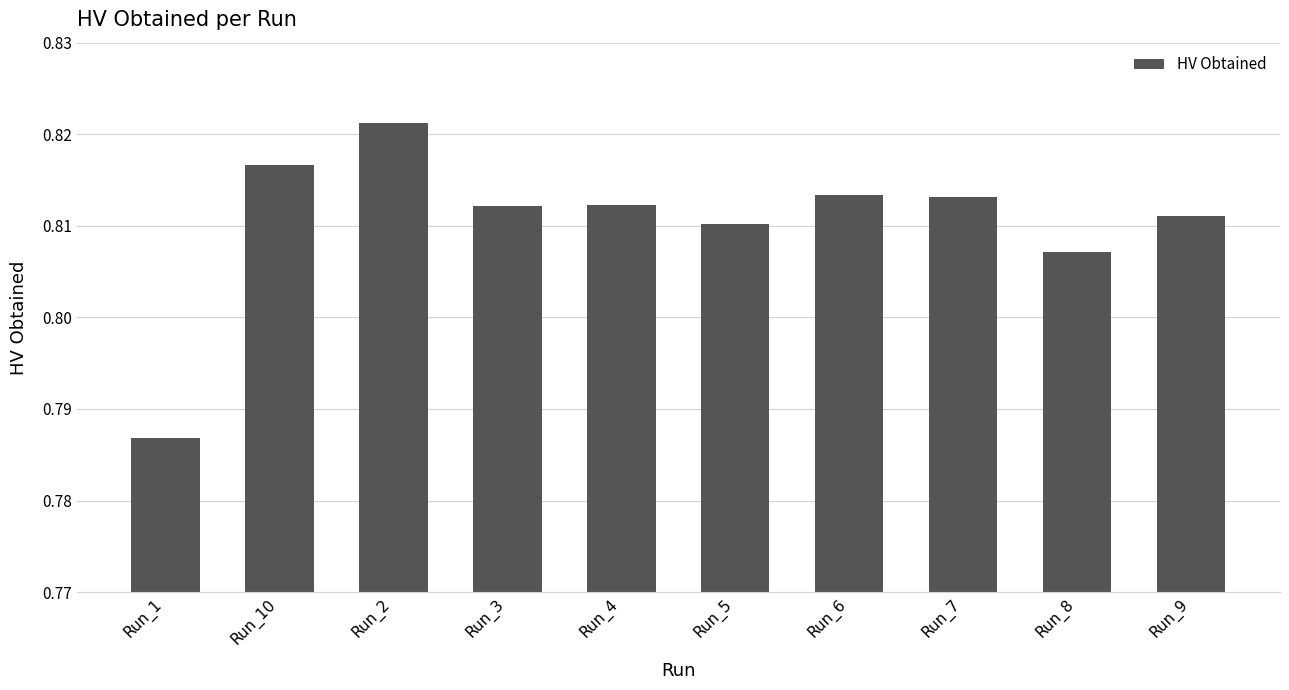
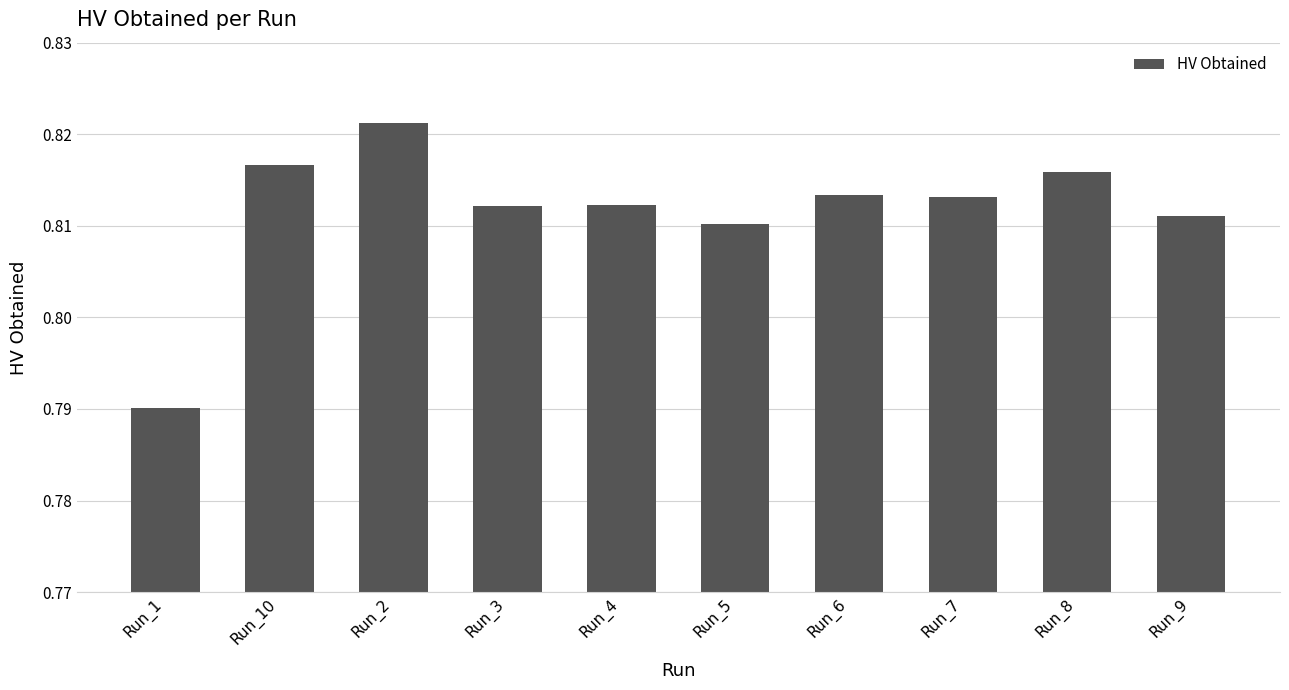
Run_1: 0.787 -> 0.790
Run_8: 0.807 -> 0.816
